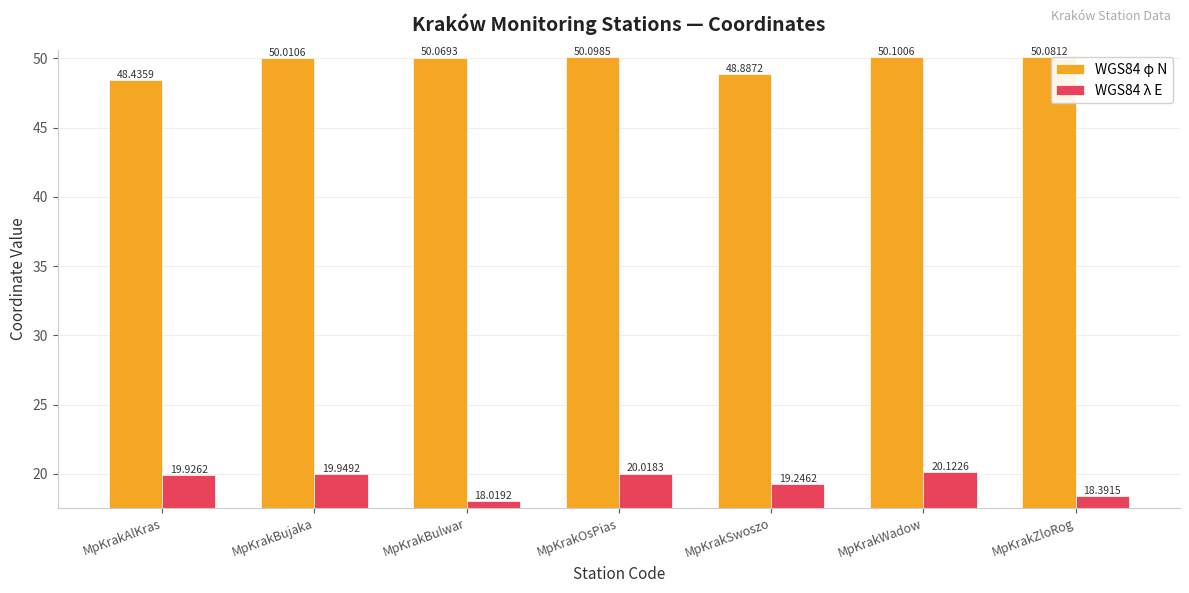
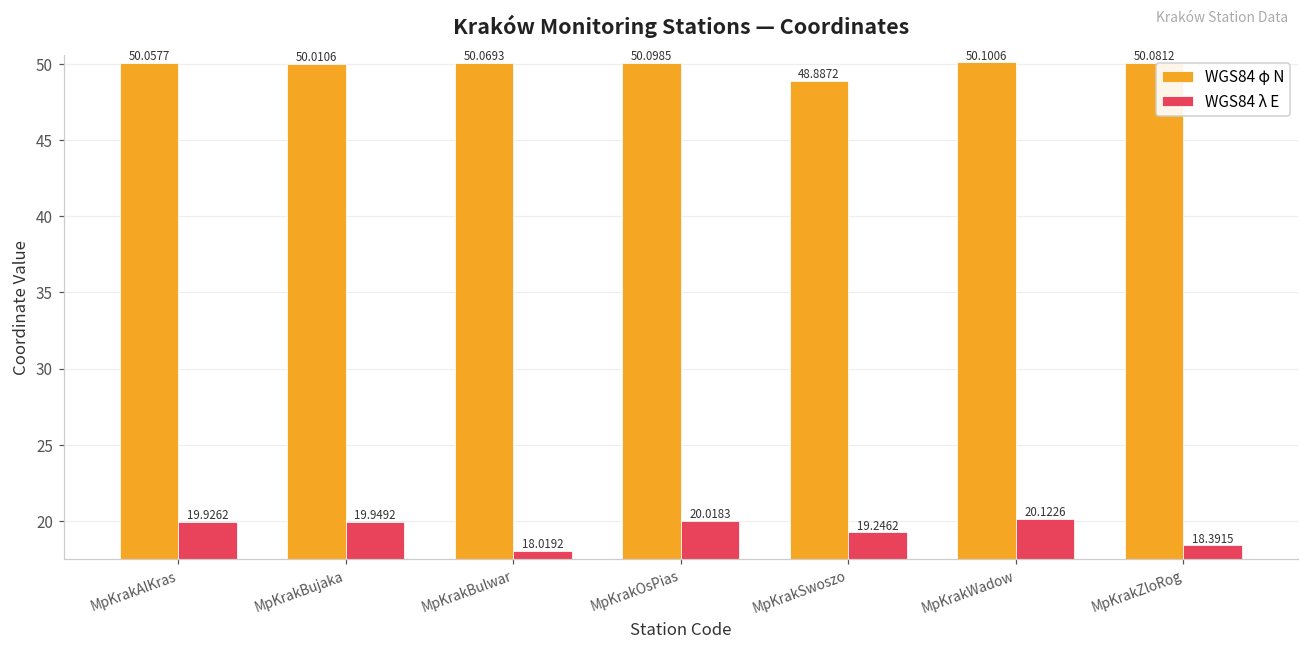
WGS84 φ N, MpKrakAlKras: 48.4359 -> 50.0577
